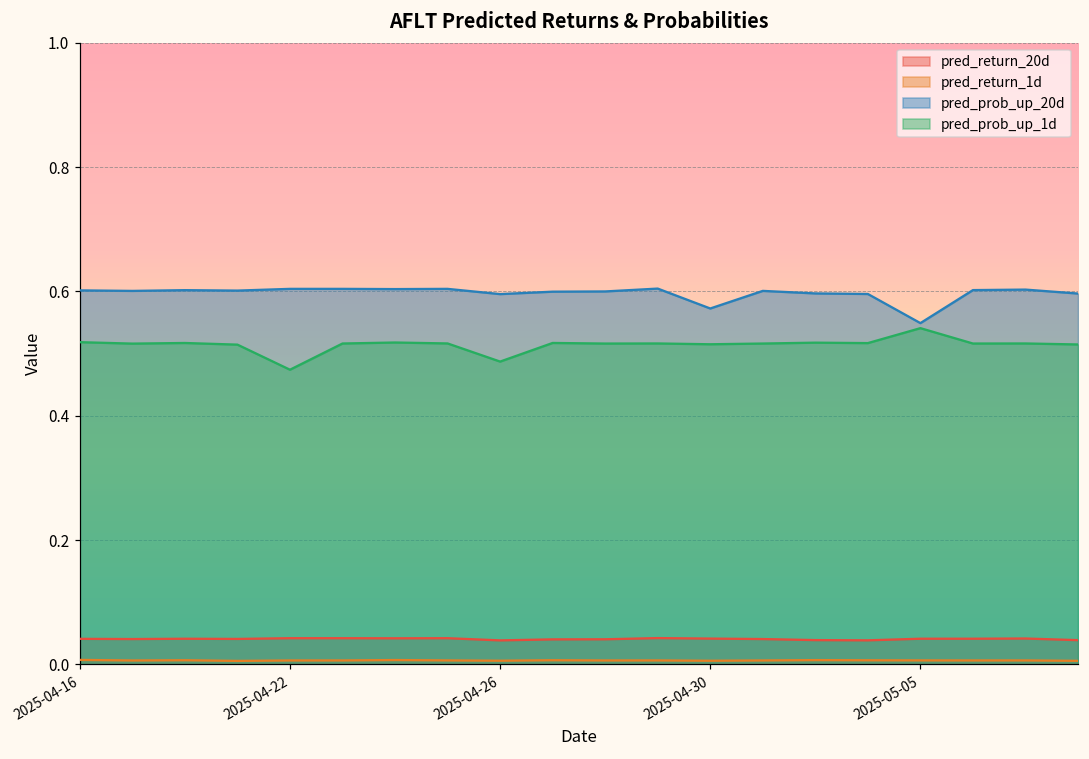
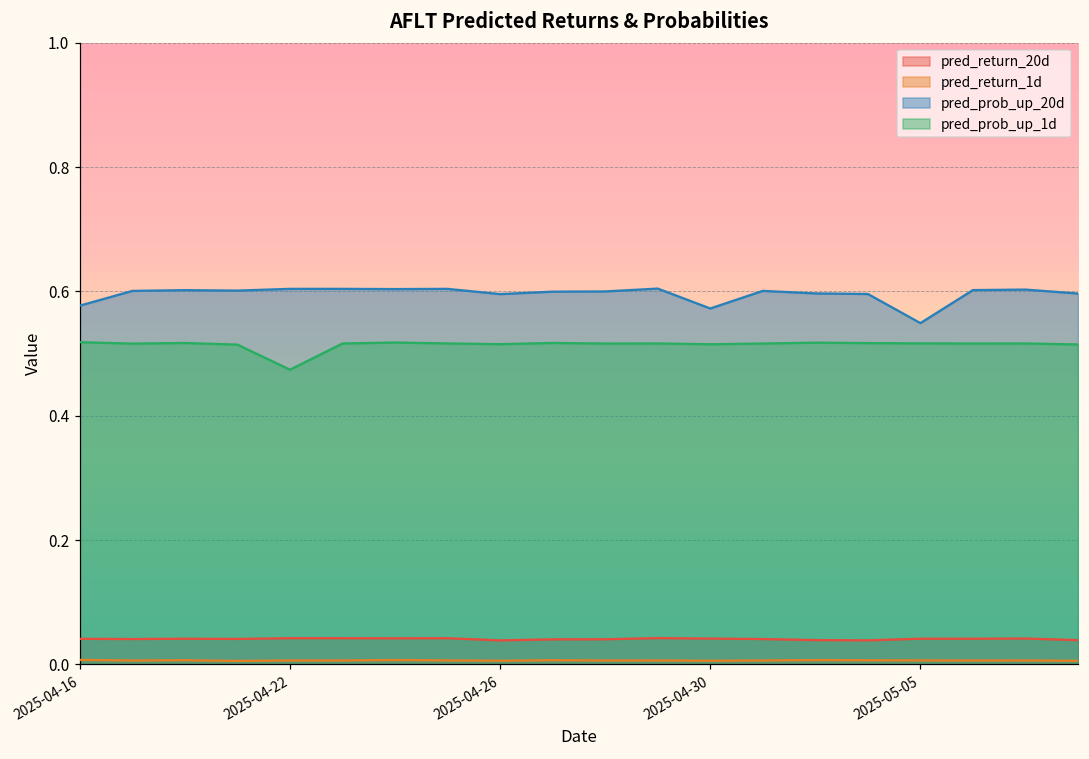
pred_prob_up_20d, 2025-04-16: 0.60 -> 0.58
pred_prob_up_1d, 2025-04-26: 0.49 -> 0.52
pred_prob_up_1d, 2025-05-05: 0.54 -> 0.52
